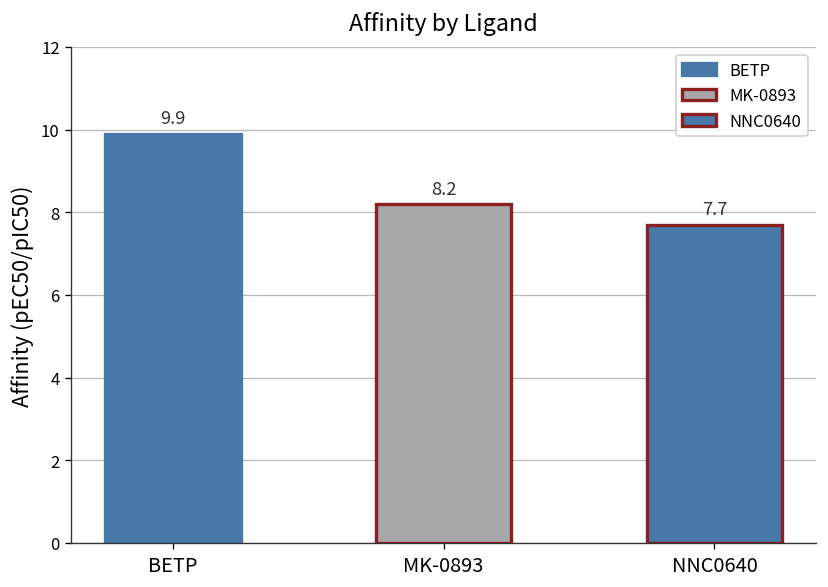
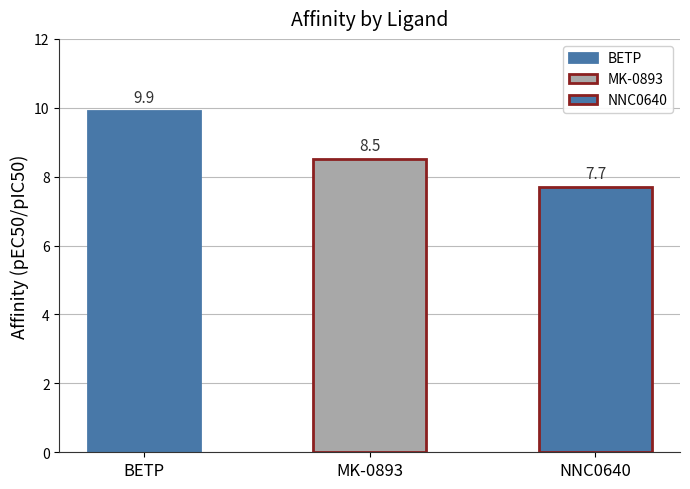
MK-0893: 8.2 -> 8.5
